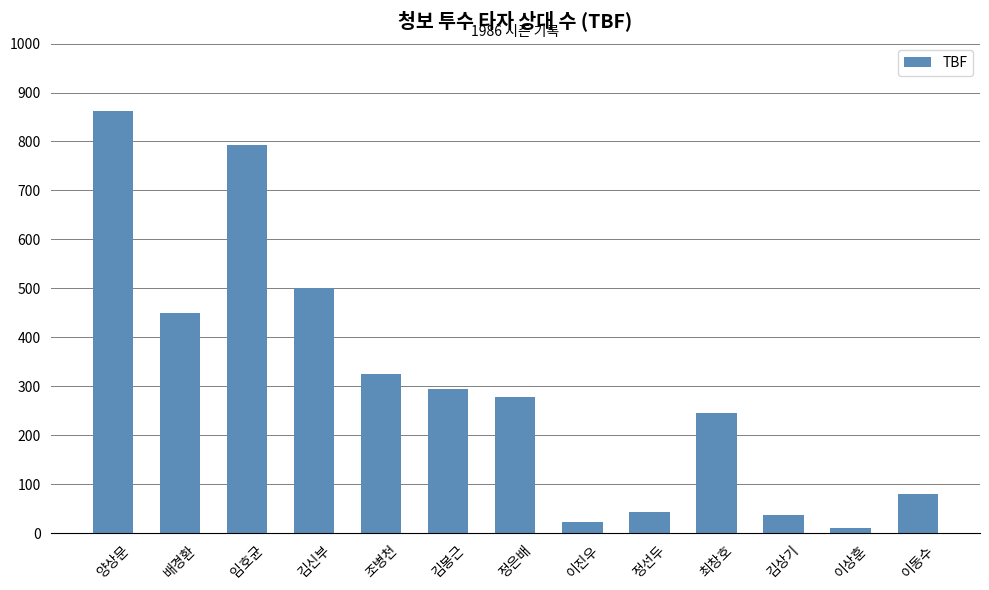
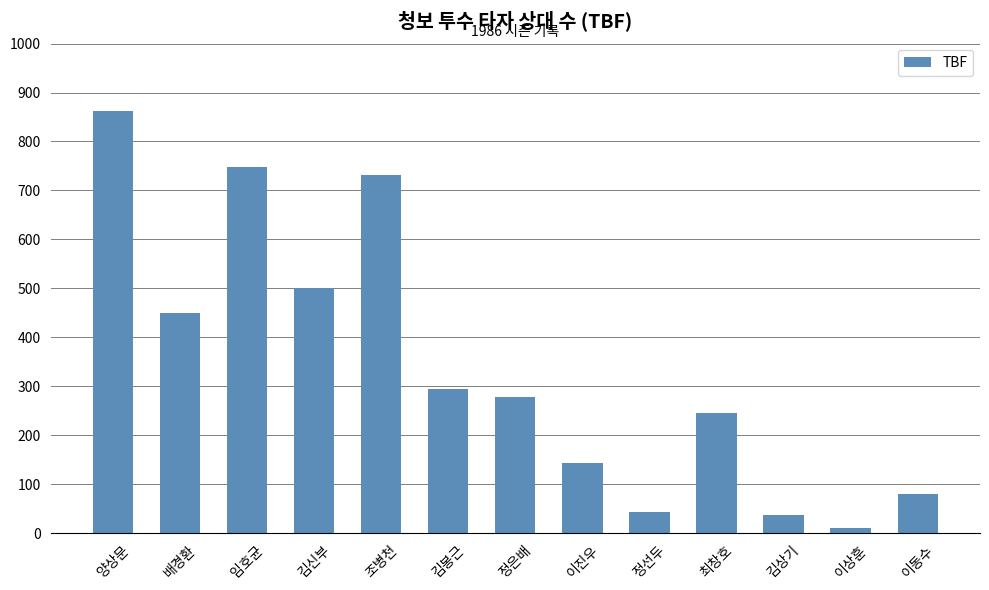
임호균: 790 -> 750
조병천: 330 -> 730
이진우: 20 -> 140
